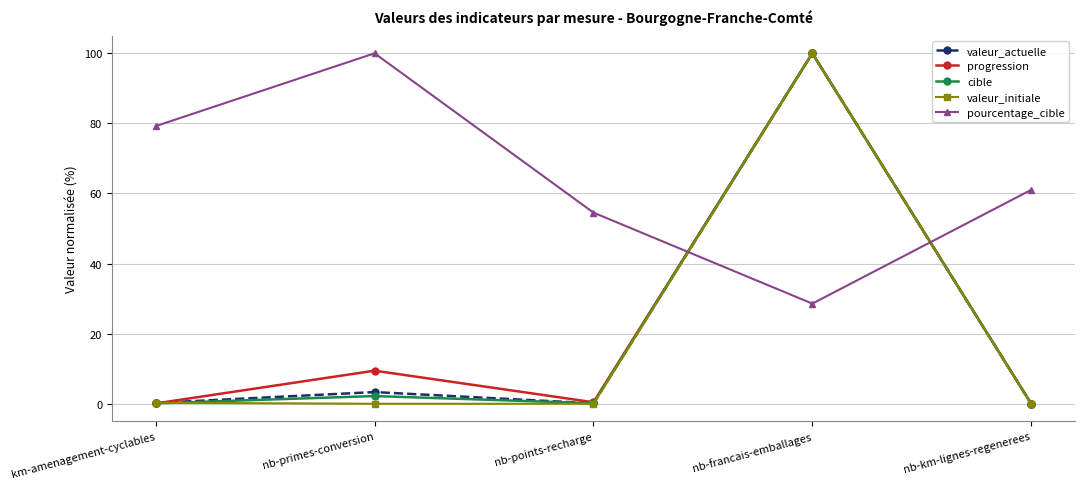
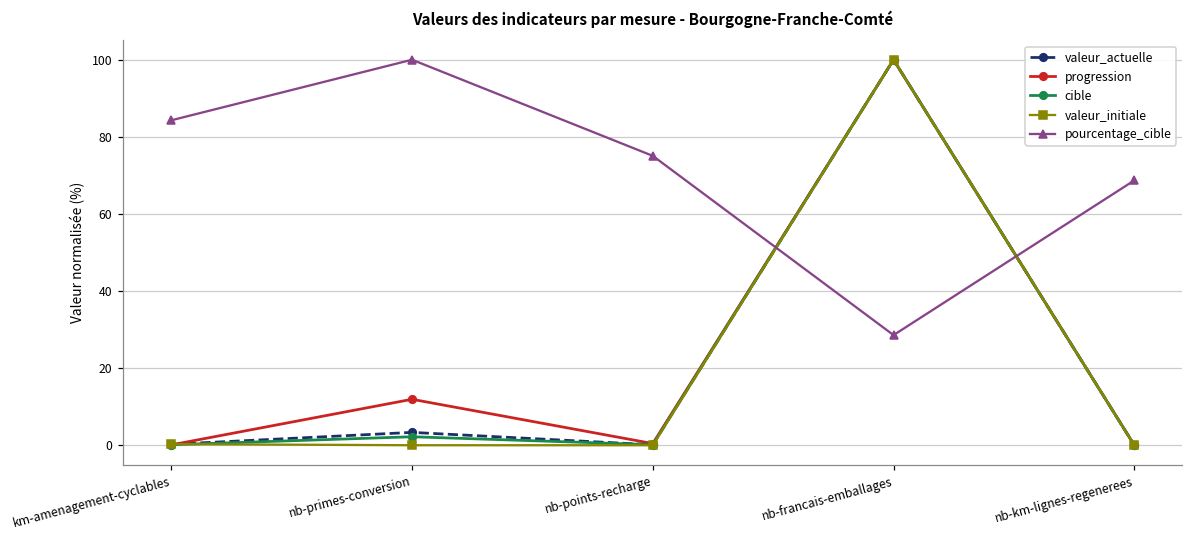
pourcentage_cible, km-amenagement-cyclables: 79 -> 84
progression, nb-primes-conversion: 9 -> 12
pourcentage_cible, nb-points-recharge: 55 -> 75
pourcentage_cible, nb-km-lignes-regenerees: 61 -> 69
